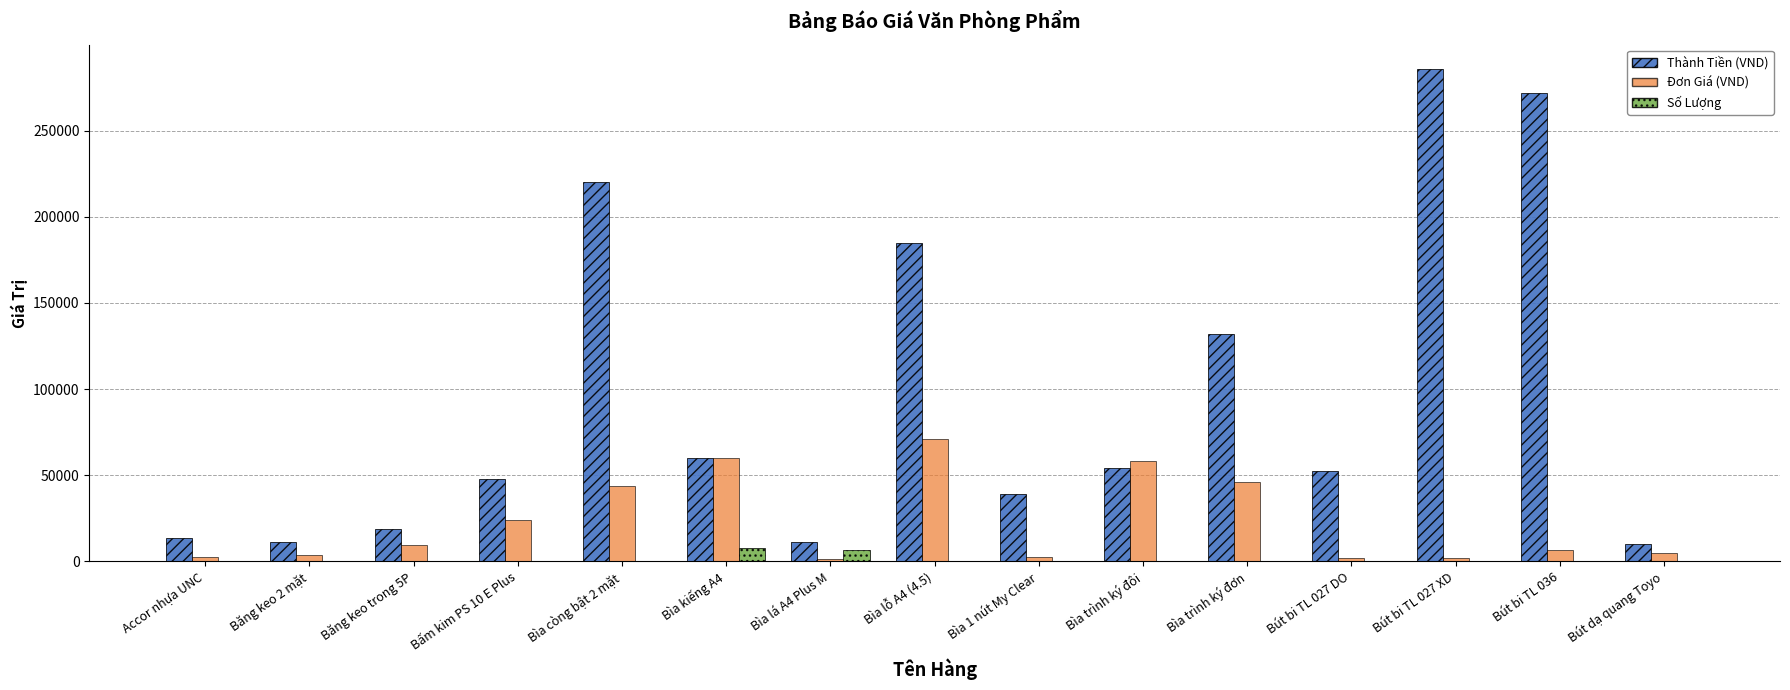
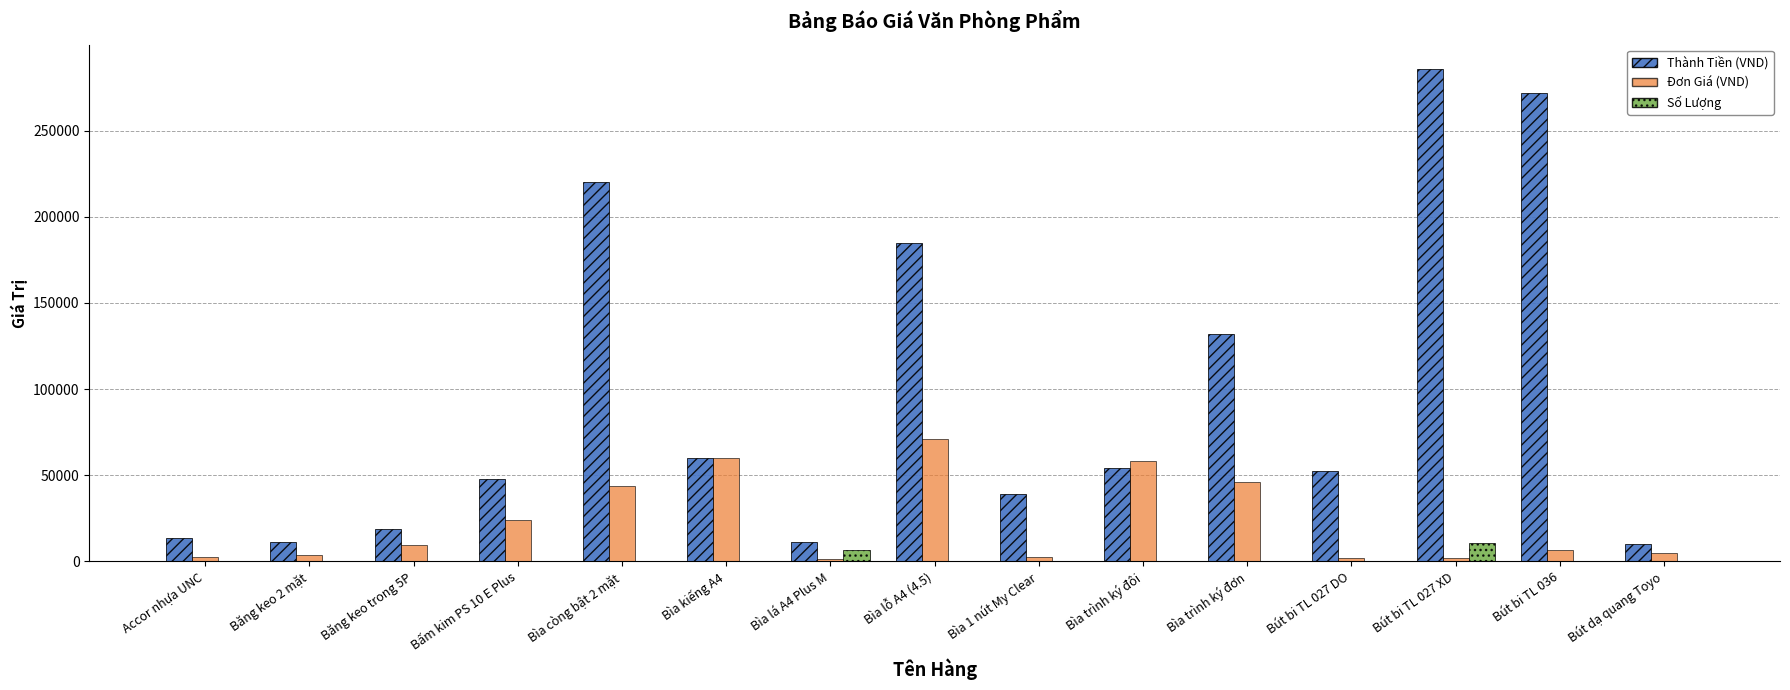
Số Lượng, Bìa kiếng A4: 8000 -> 0
Số Lượng, Bút bi TL 027 XD: 0 -> 11000
